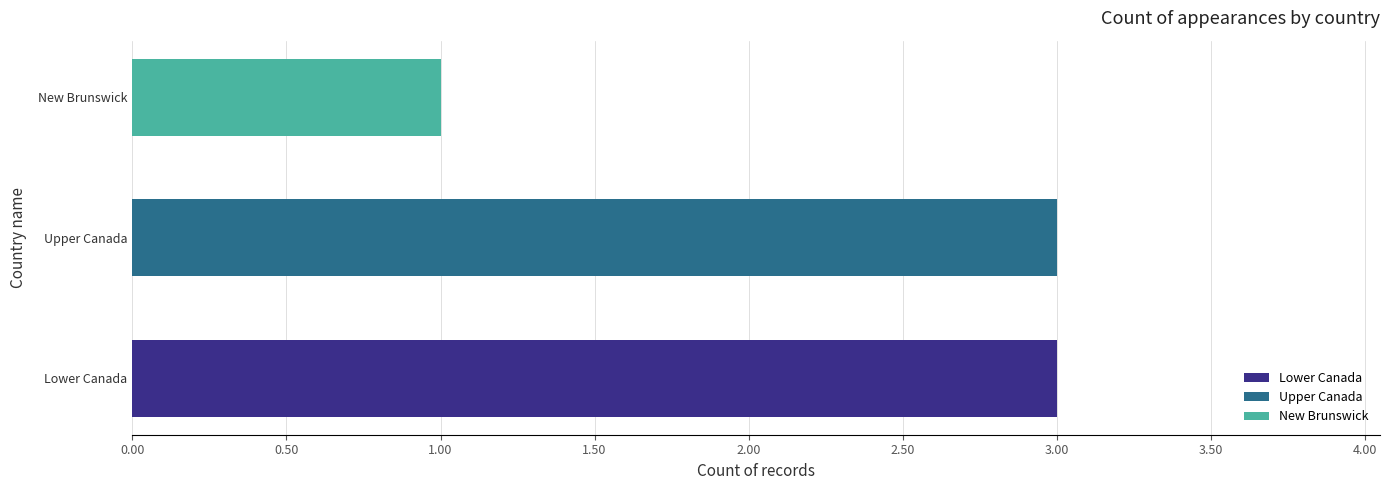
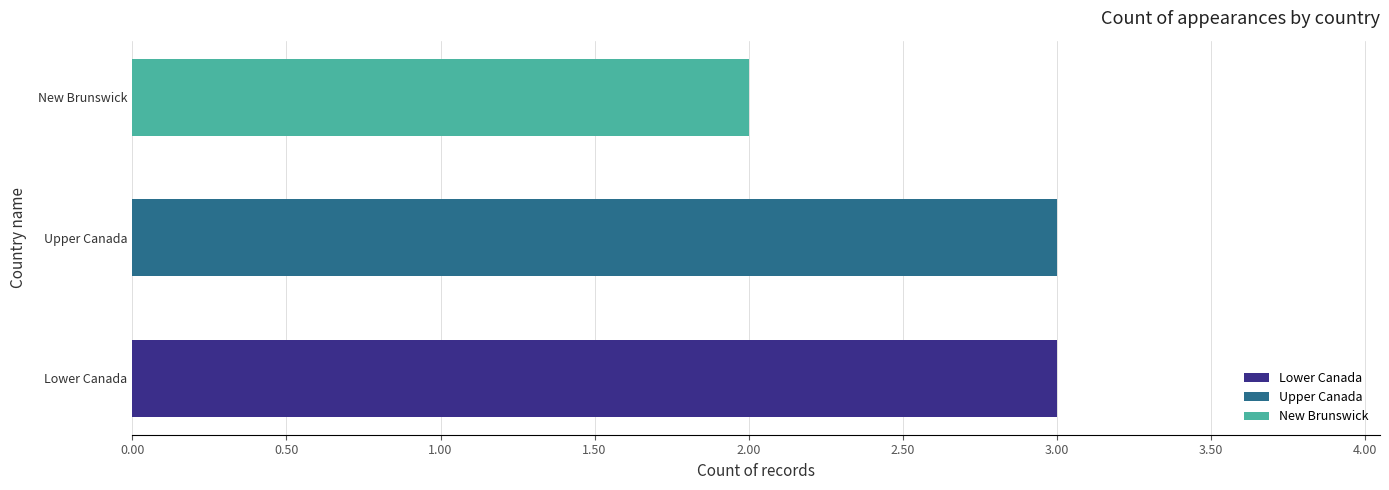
New Brunswick: 1 -> 2
